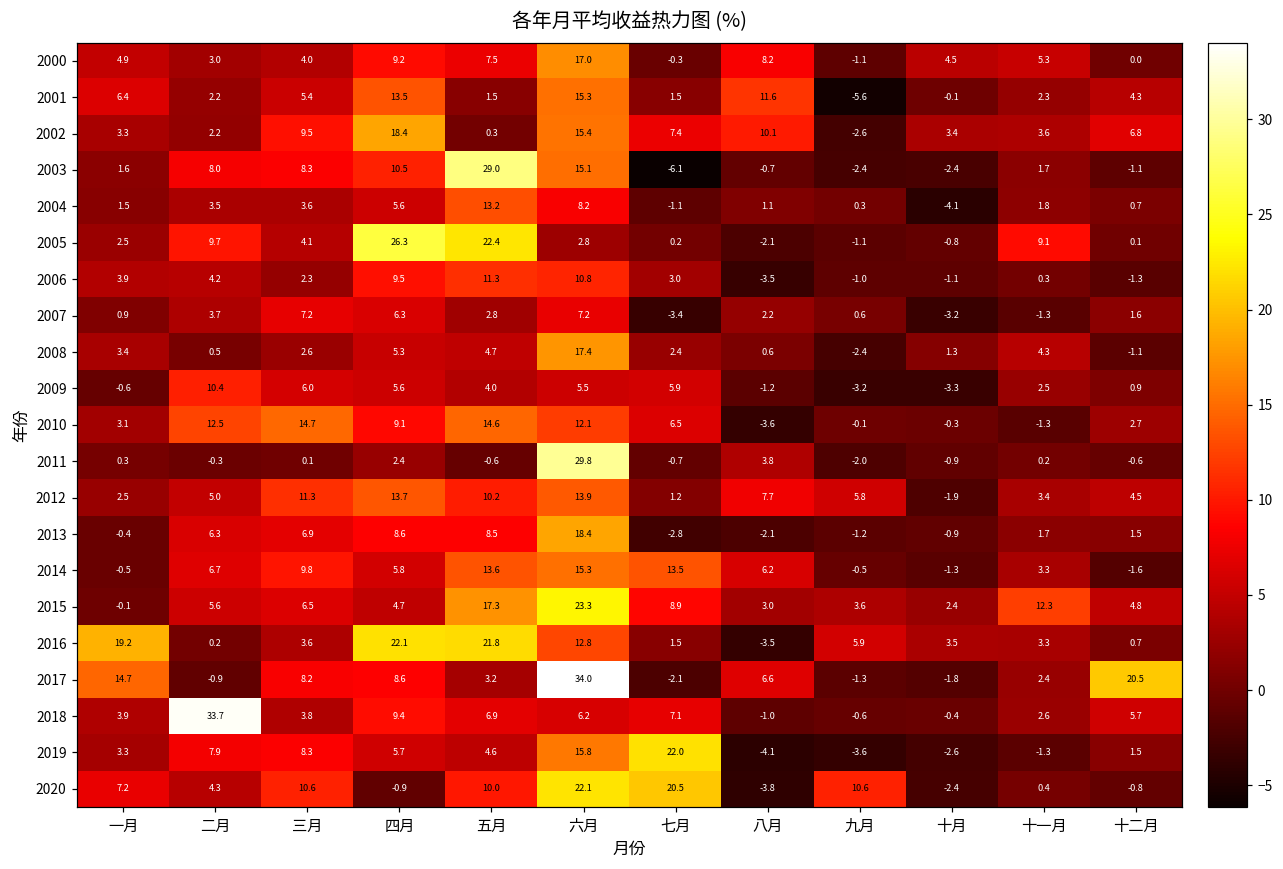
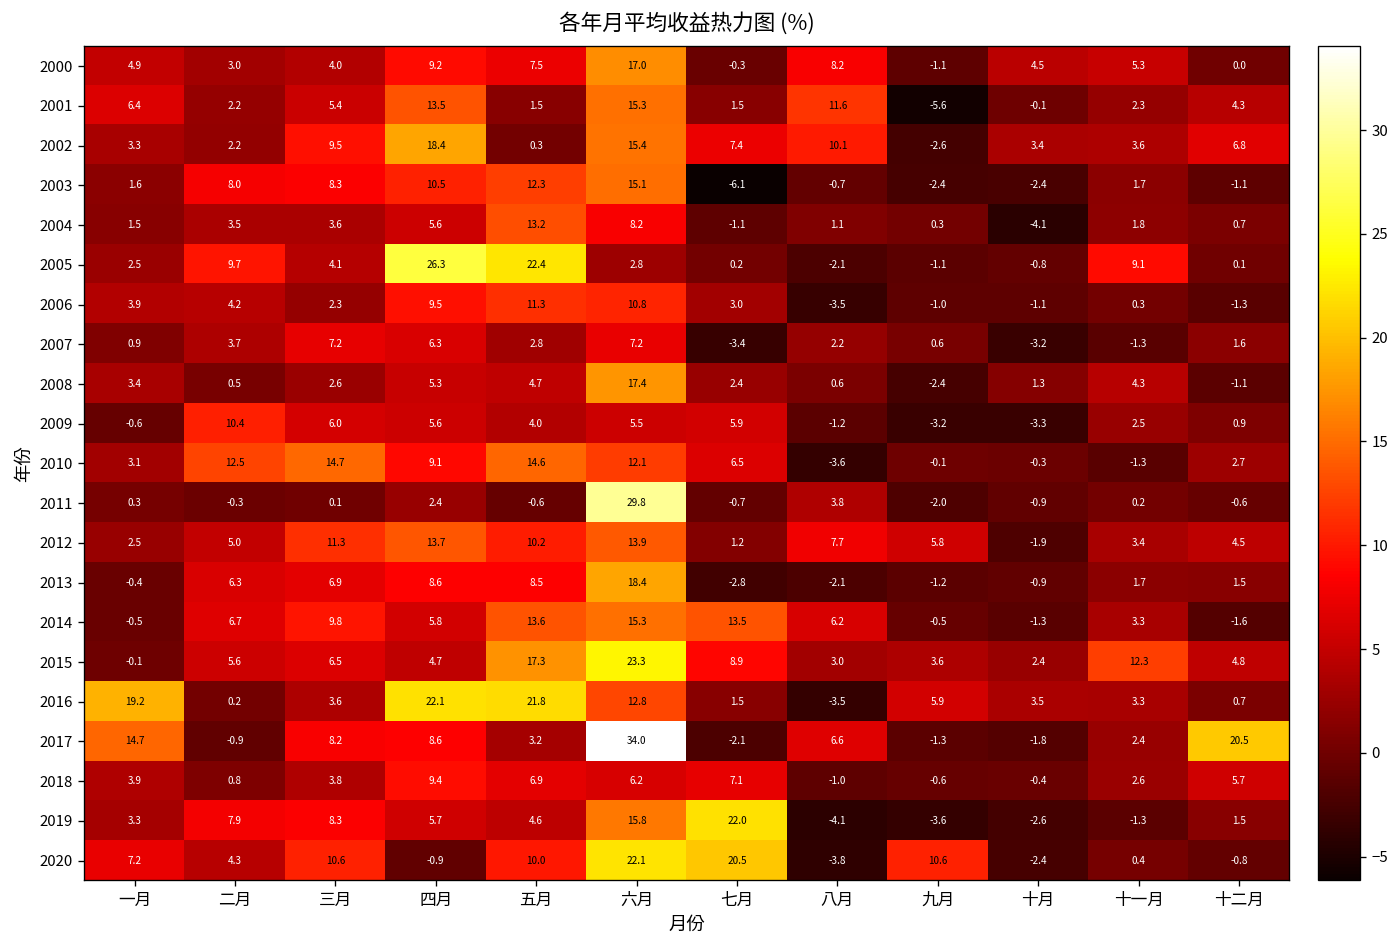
2003, 五月: 29.0 -> 12.3
2018, 二月: 33.7 -> 0.8
